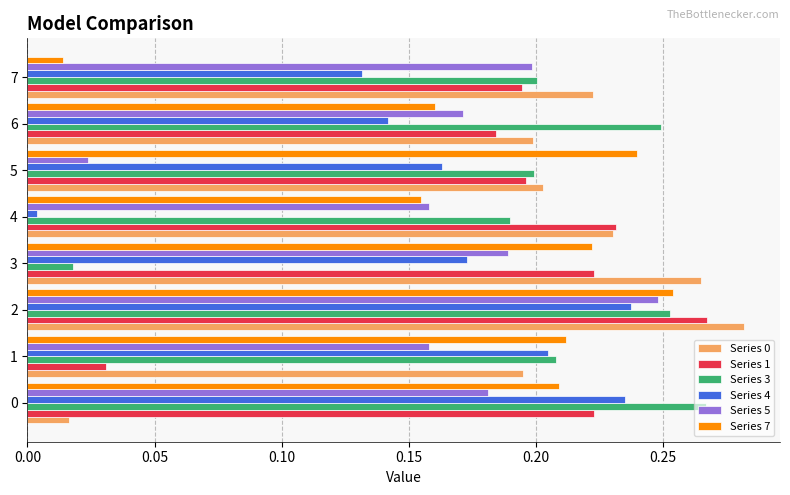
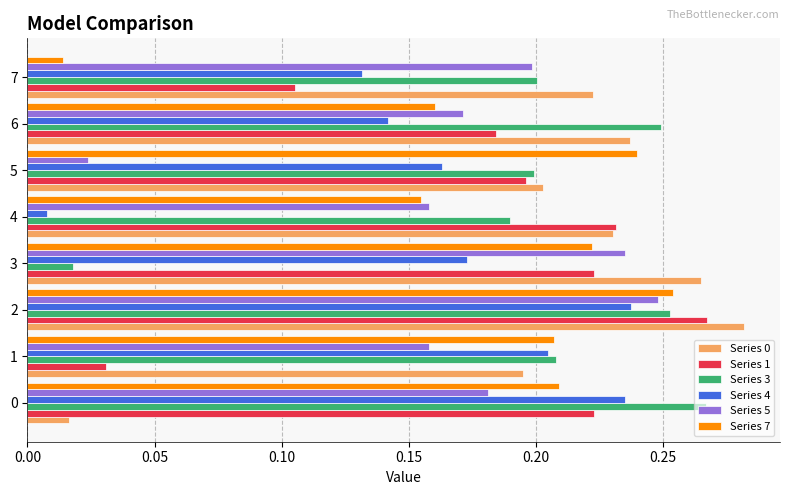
Series 1, 7: 0.195 -> 0.105
Series 0, 6: 0.199 -> 0.237
Series 4, 4: 0.004 -> 0.008
Series 5, 3: 0.189 -> 0.235
Series 7, 1: 0.212 -> 0.207
